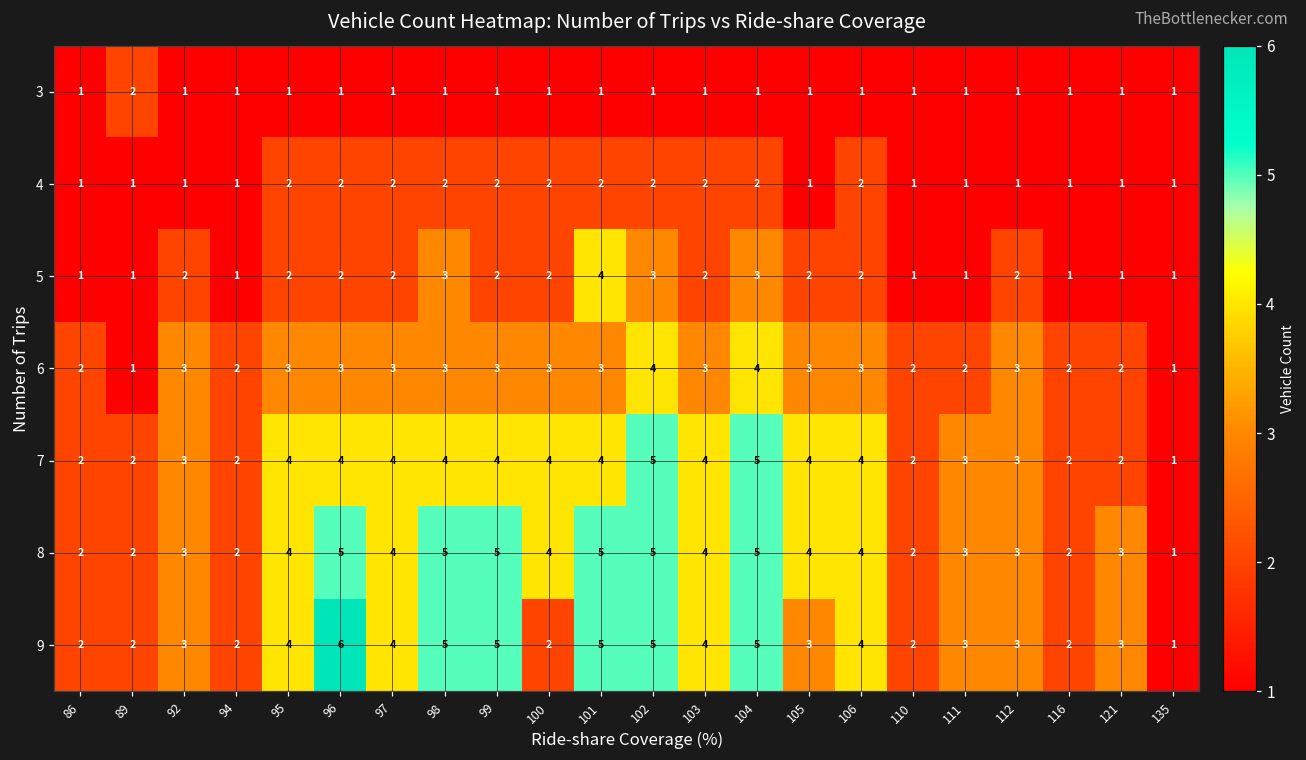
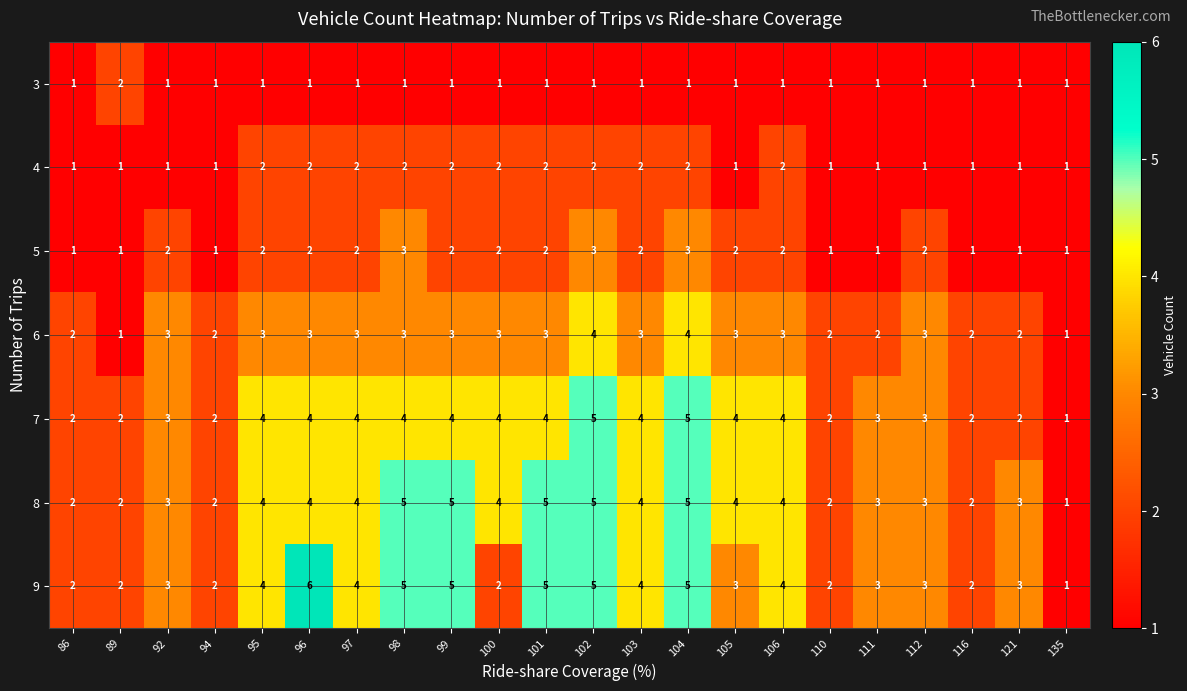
5, 101: 4 -> 2
8, 96: 5 -> 4
